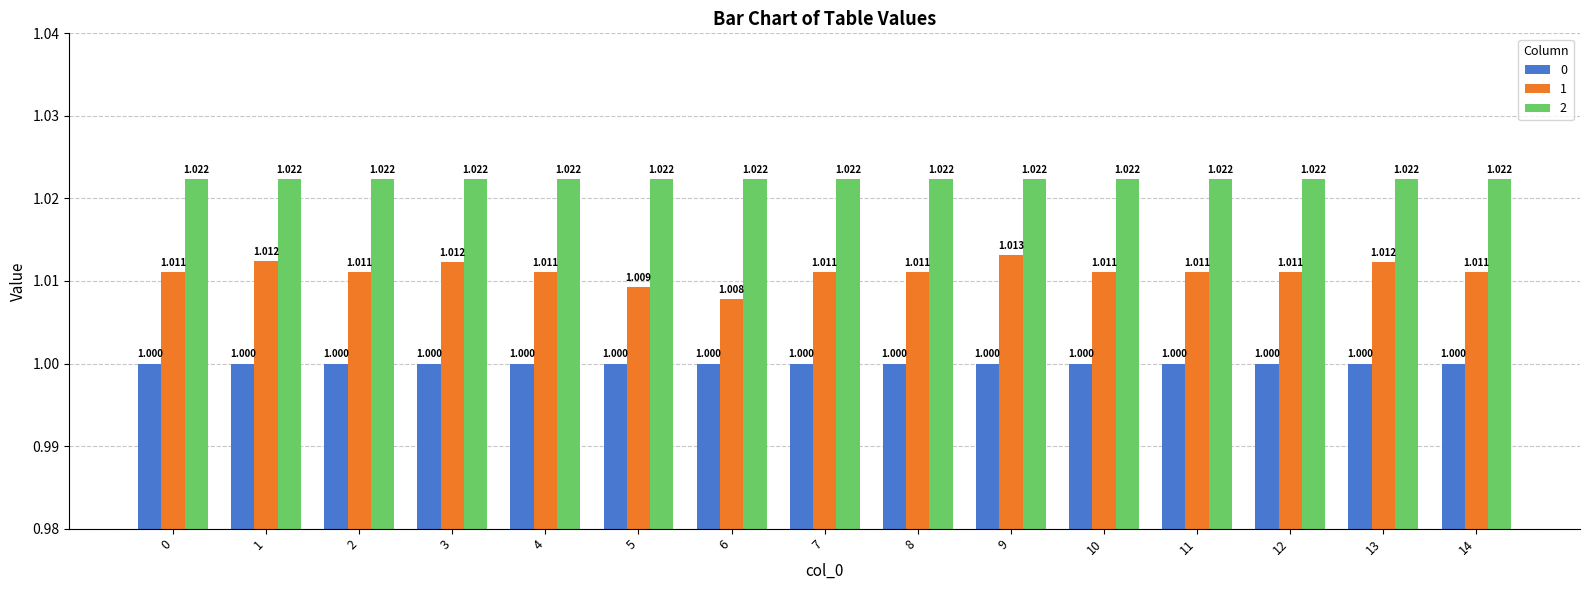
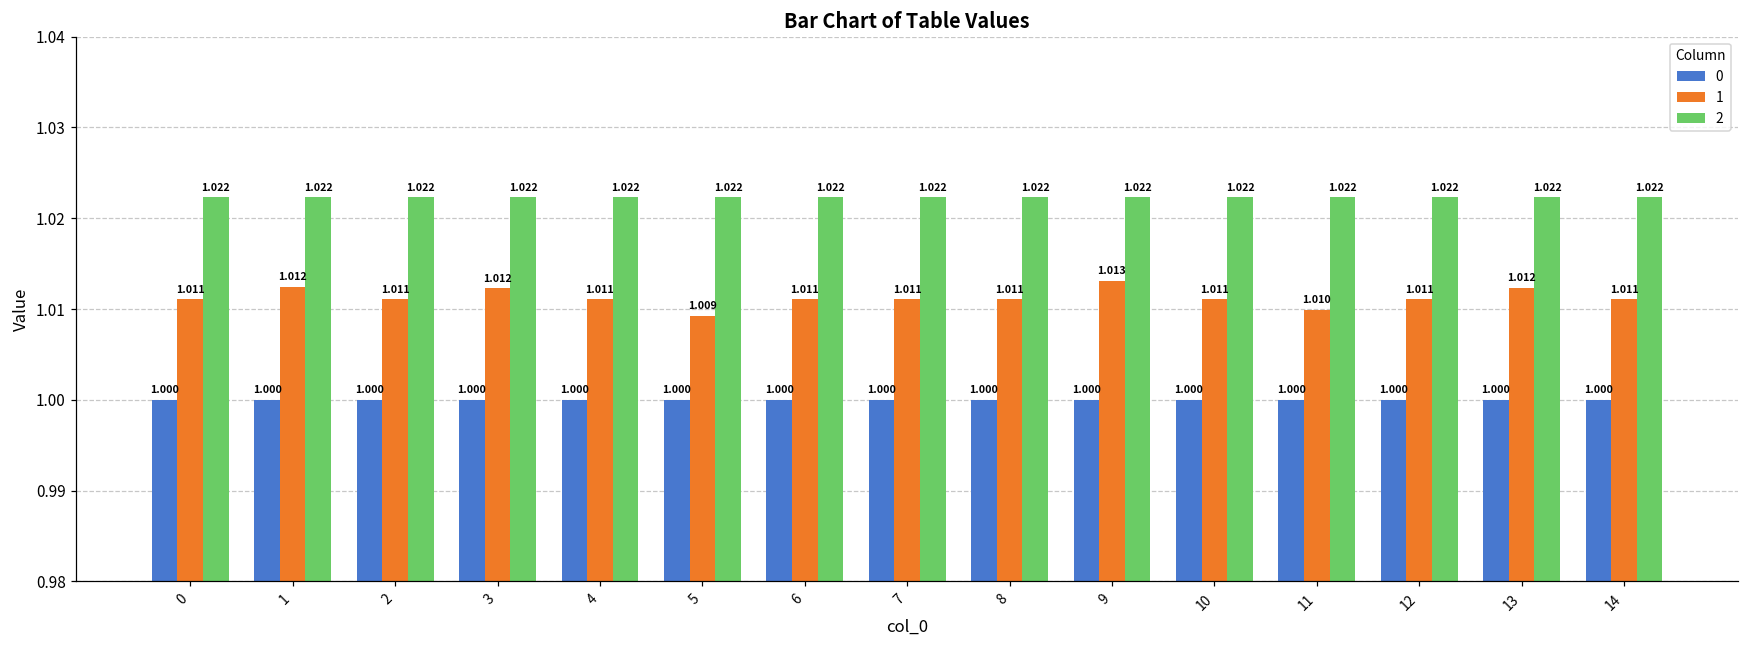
1, 6: 1.008 -> 1.011
1, 11: 1.011 -> 1.010
